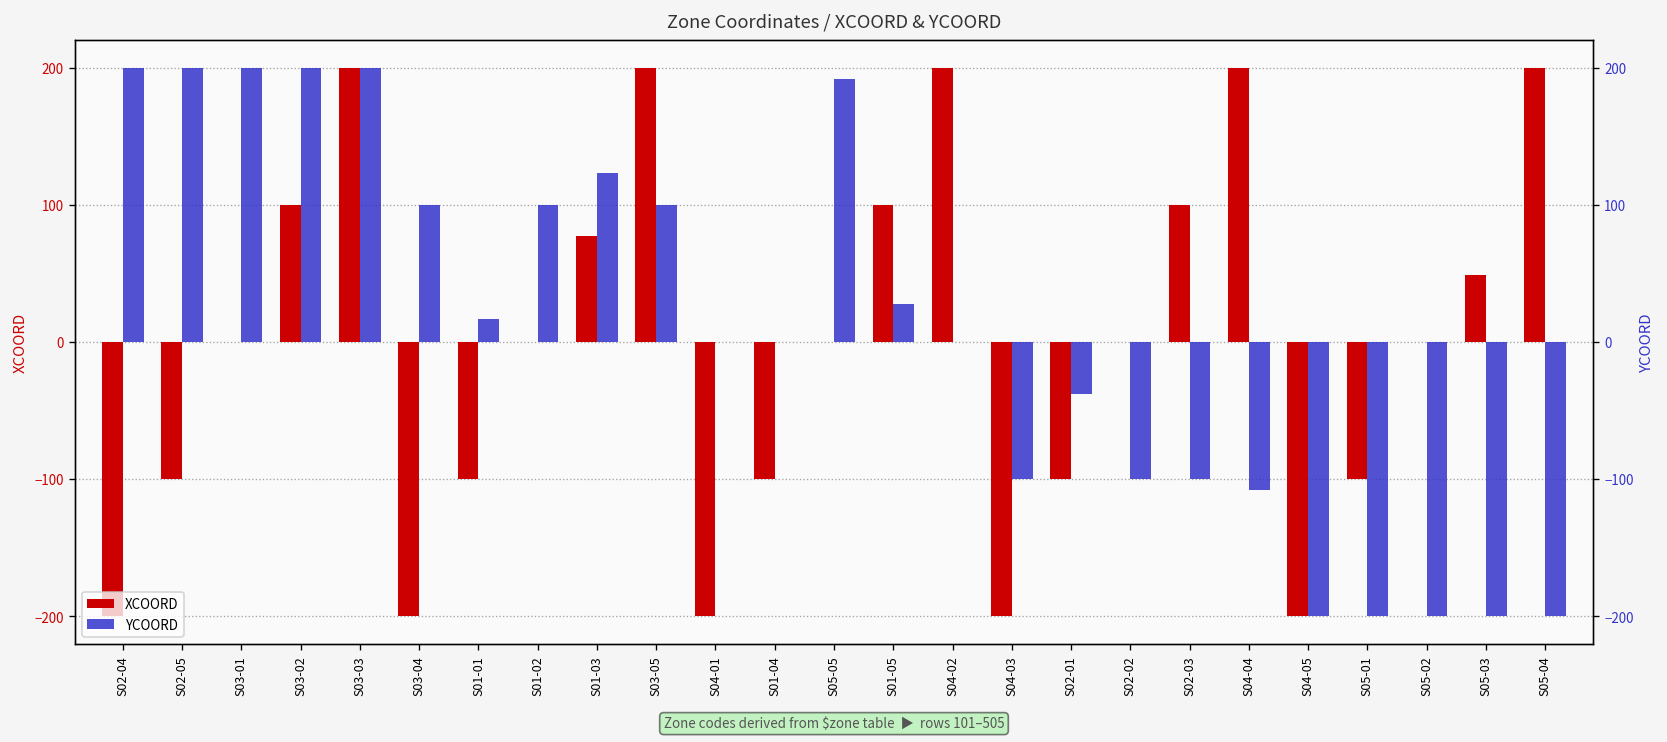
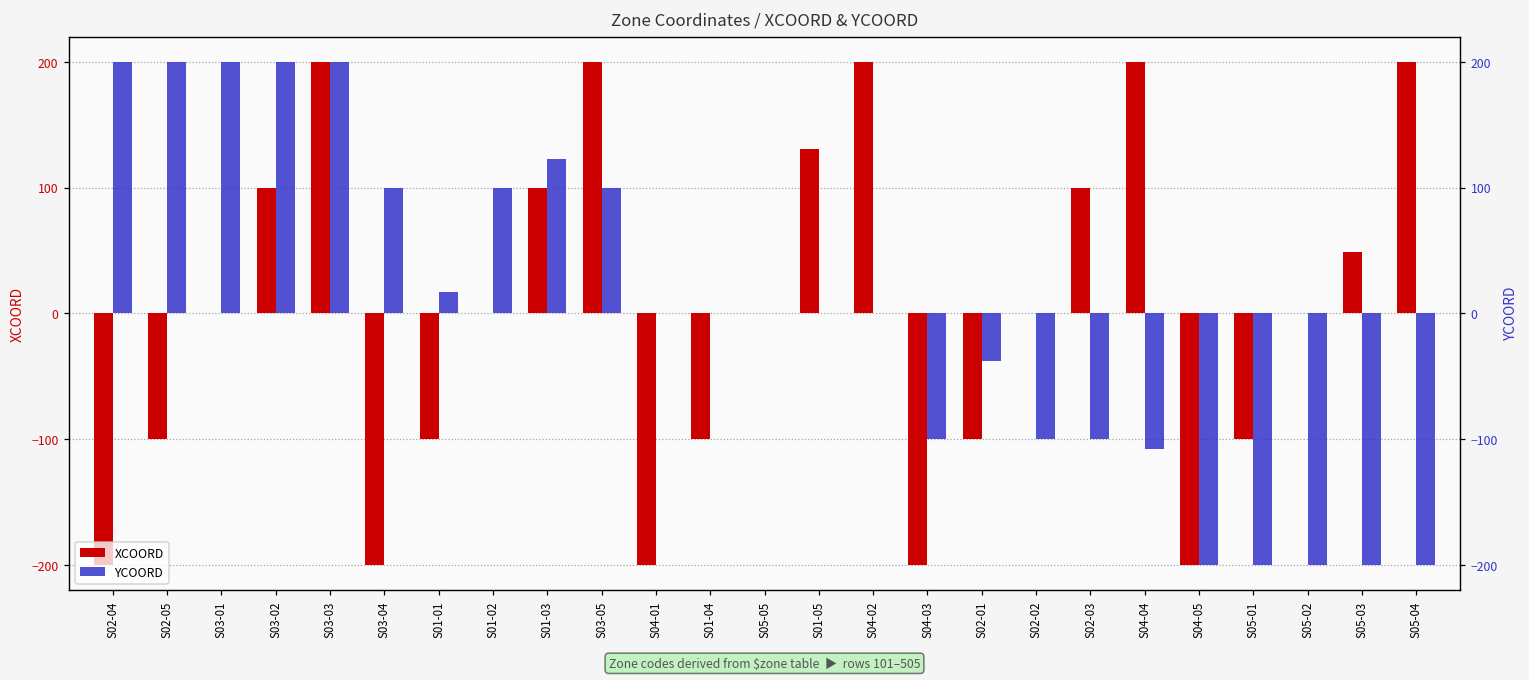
XCOORD, S01-03: 77 -> 100
XCOORD, S01-05: 100 -> 131
YCOORD, S05-05: 192 -> 0
YCOORD, S01-05: 28 -> 0
